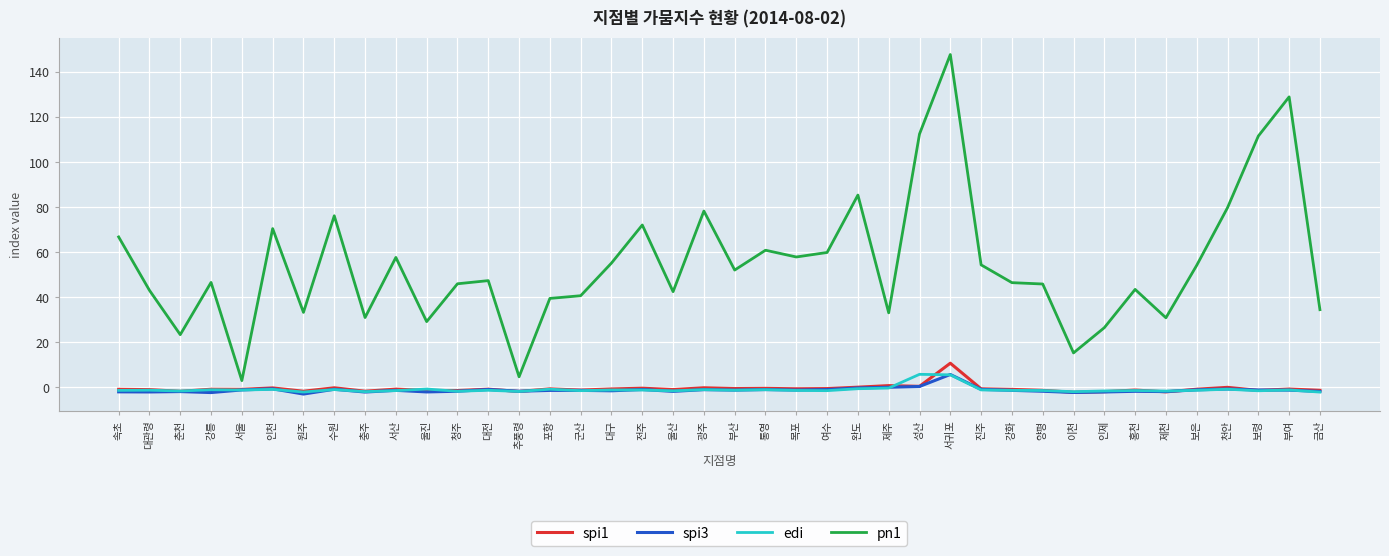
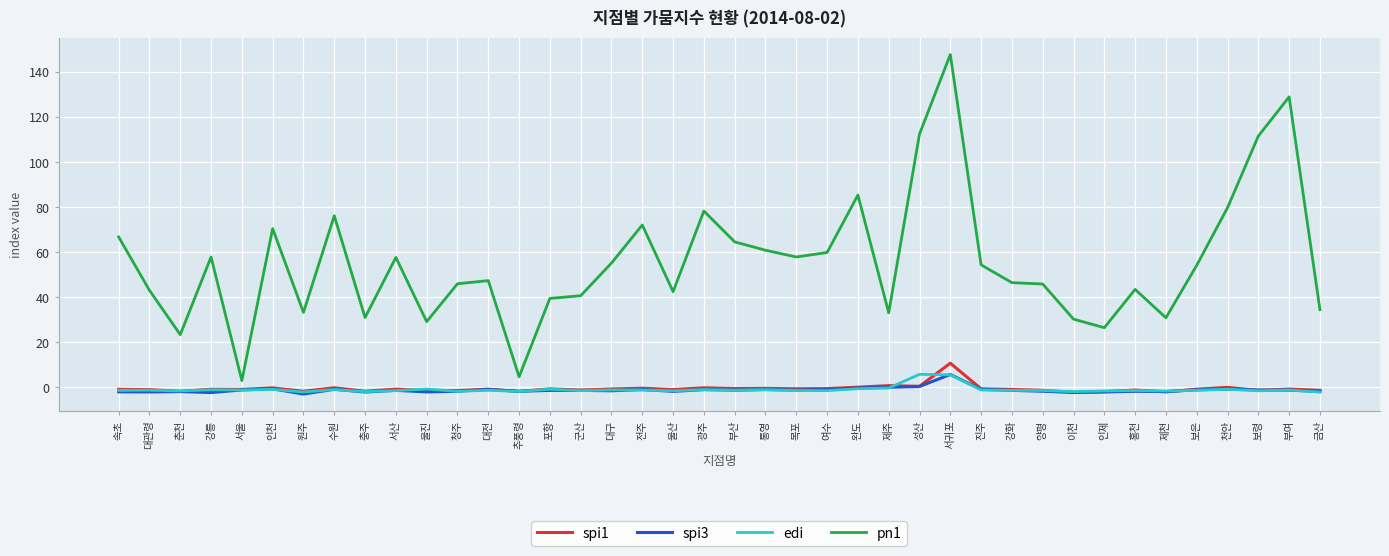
pn1, 강릉: 47 -> 58
pn1, 부산: 52 -> 65
pn1, 이천: 15 -> 30
